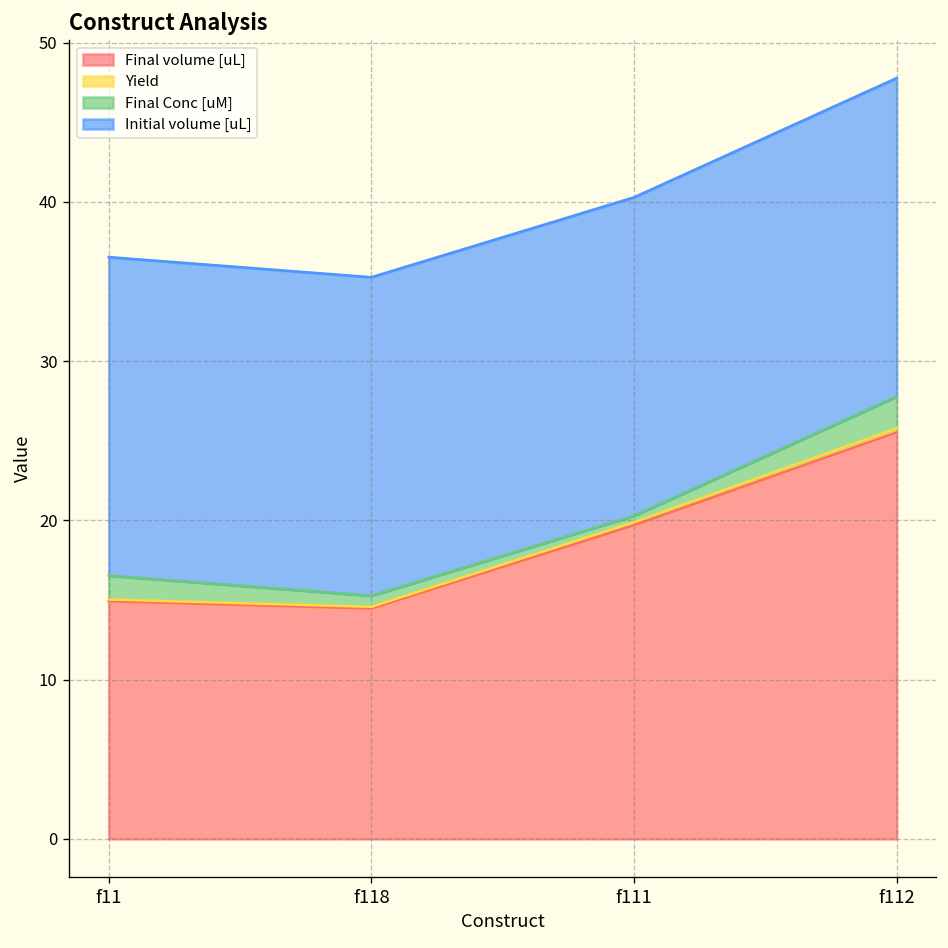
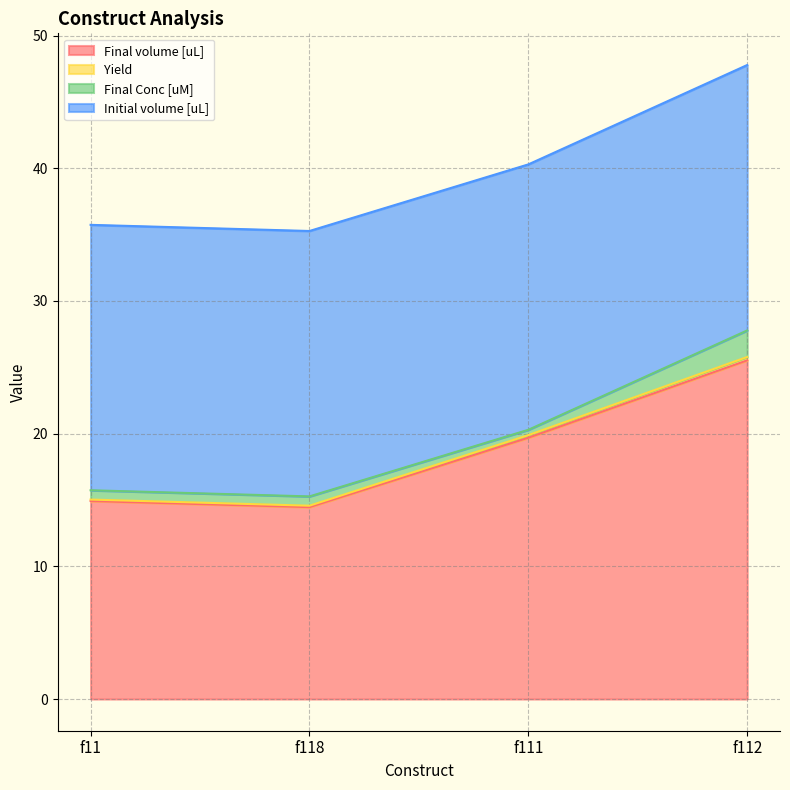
Final Conc [uM], f11: 1.5 -> 0.7
